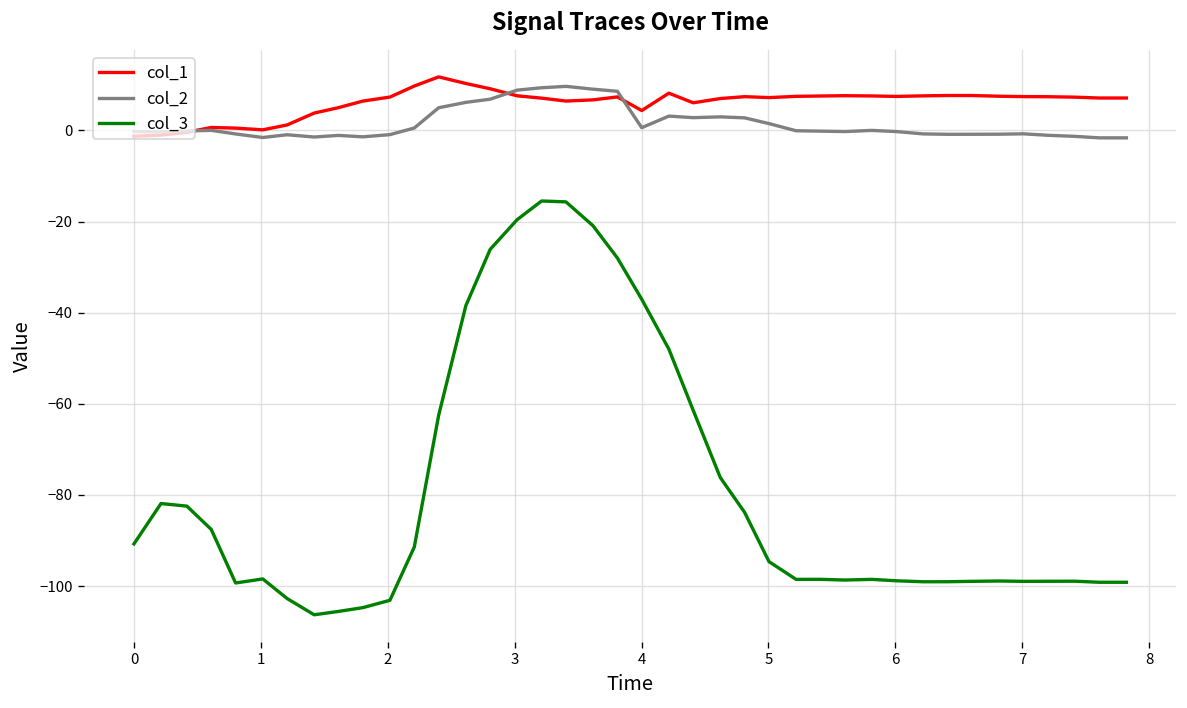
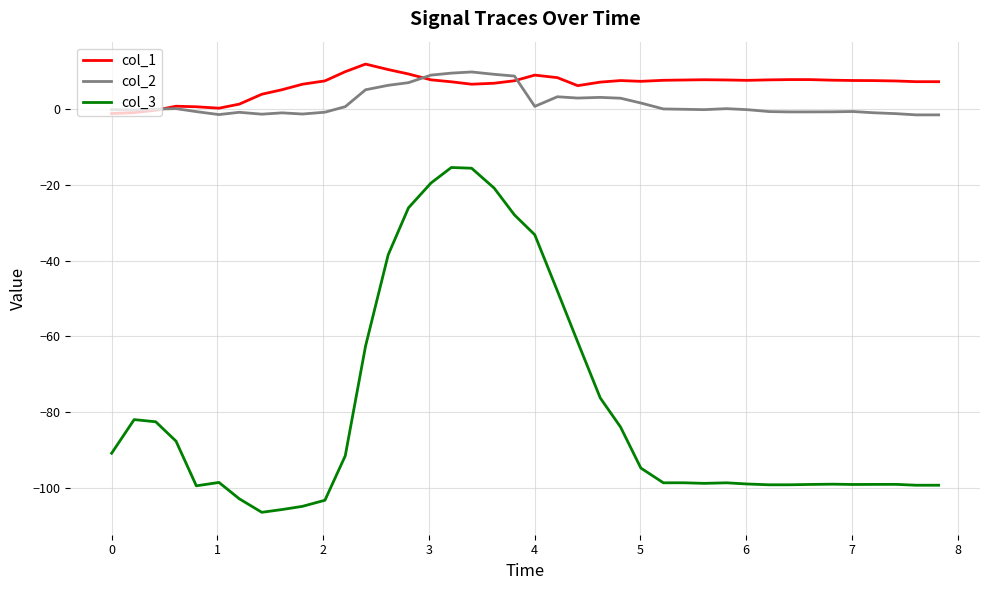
col_1, 4: 4 -> 9
col_3, 4: -37 -> -33
